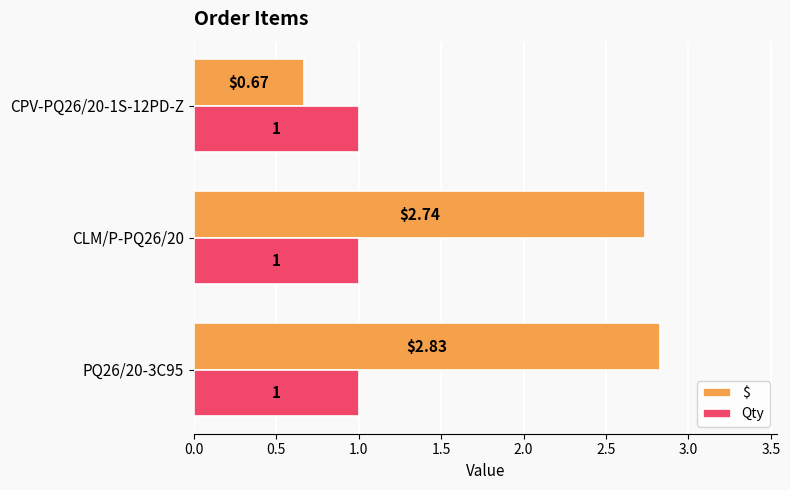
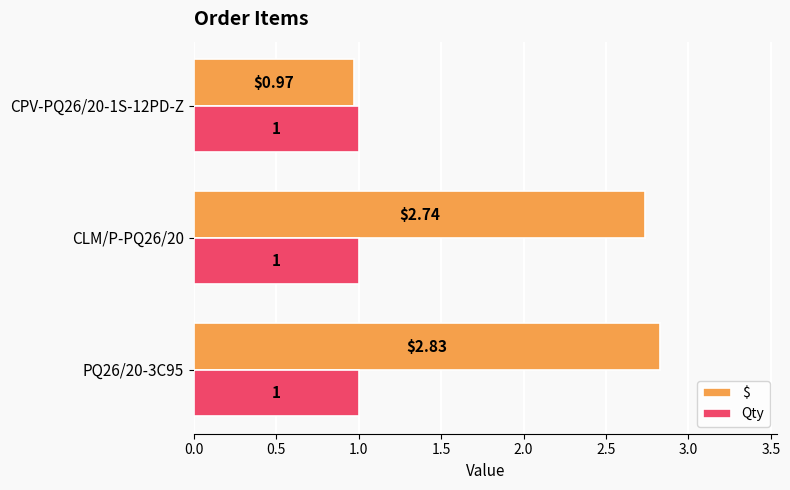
$, CPV-PQ26/20-1S-12PD-Z: $0.67 -> $0.97
